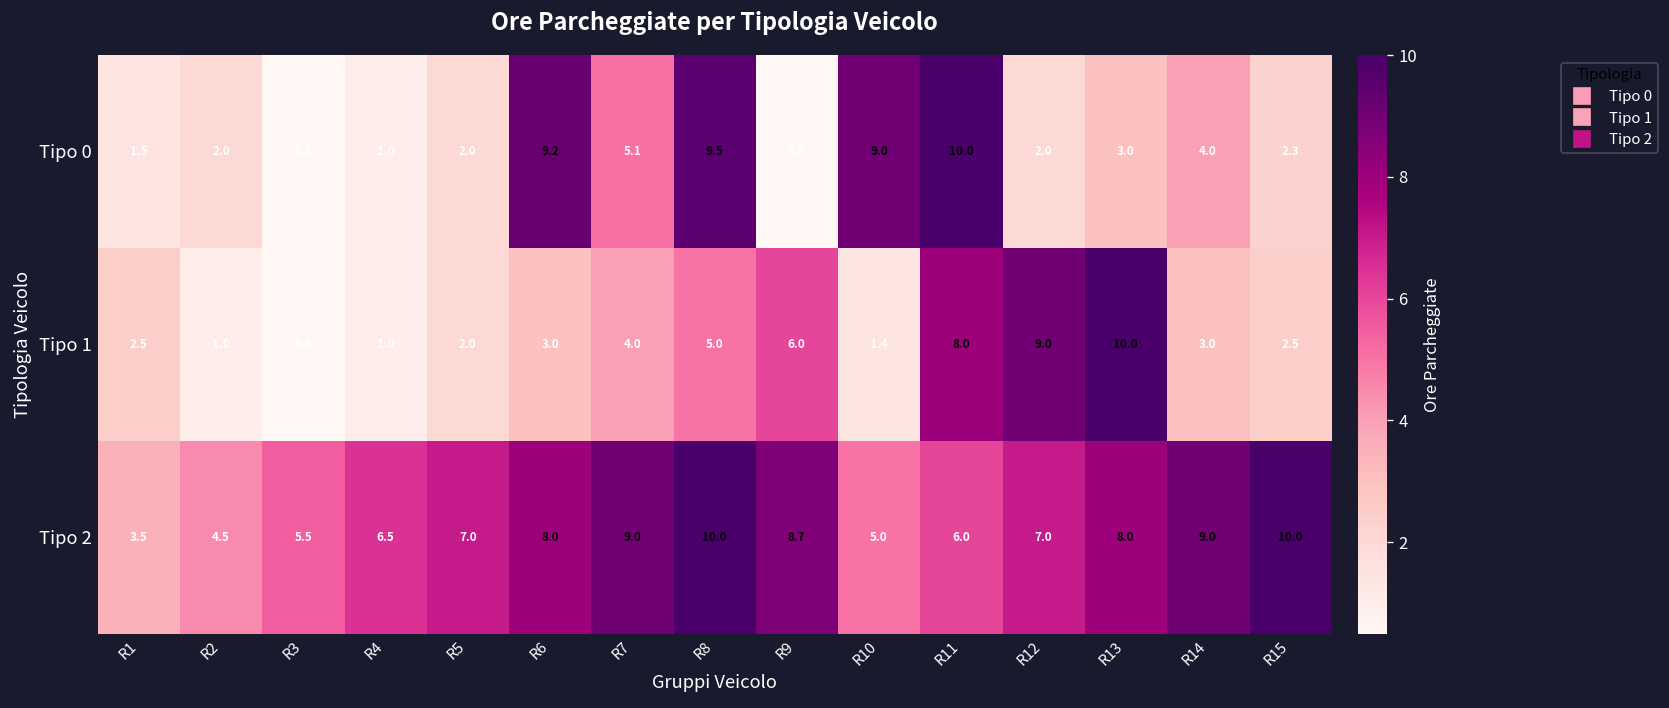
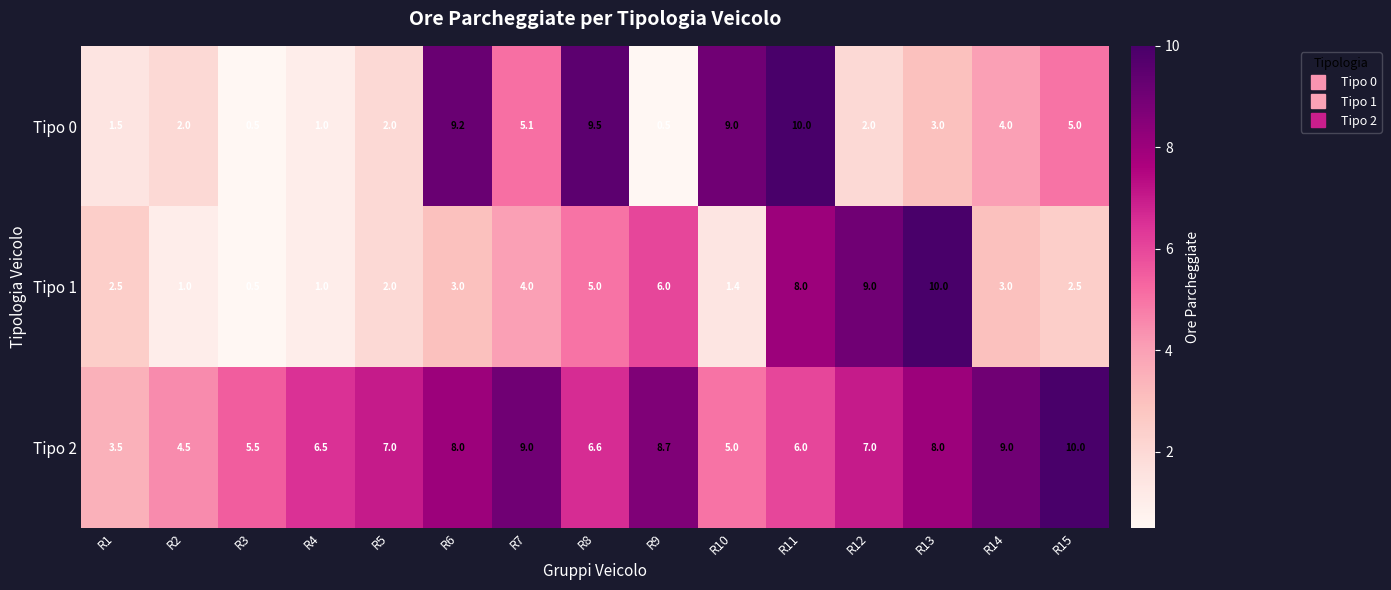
Tipo 0, R15: 2.3 -> 5.0
Tipo 2, R8: 10.0 -> 6.6
